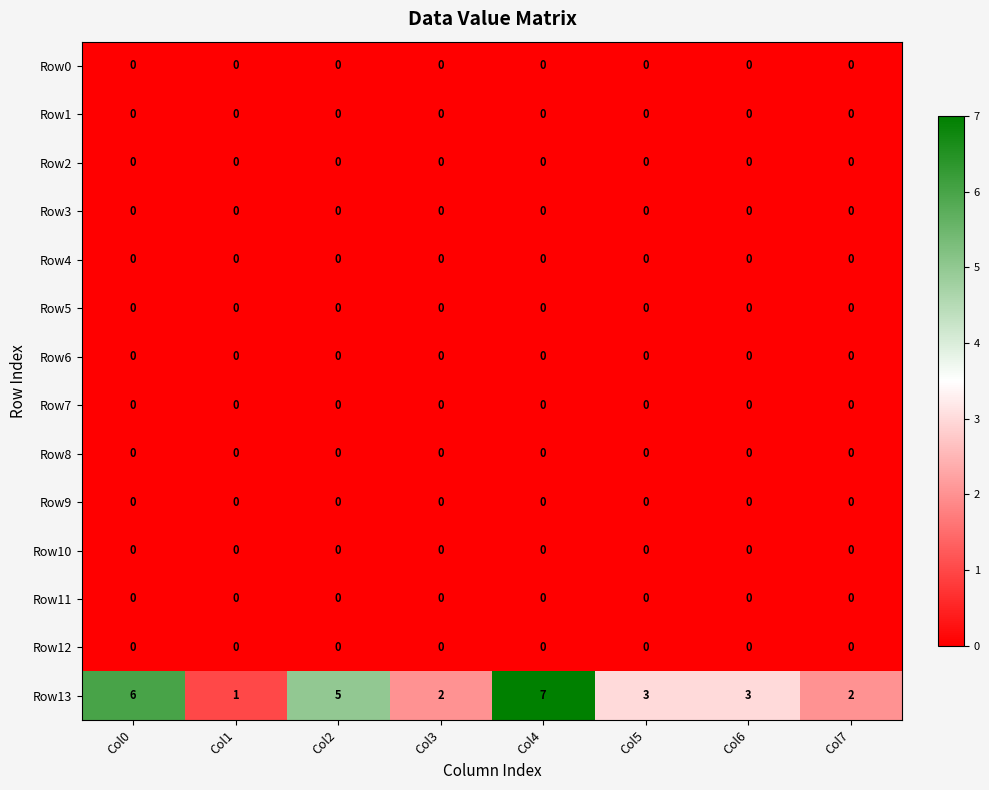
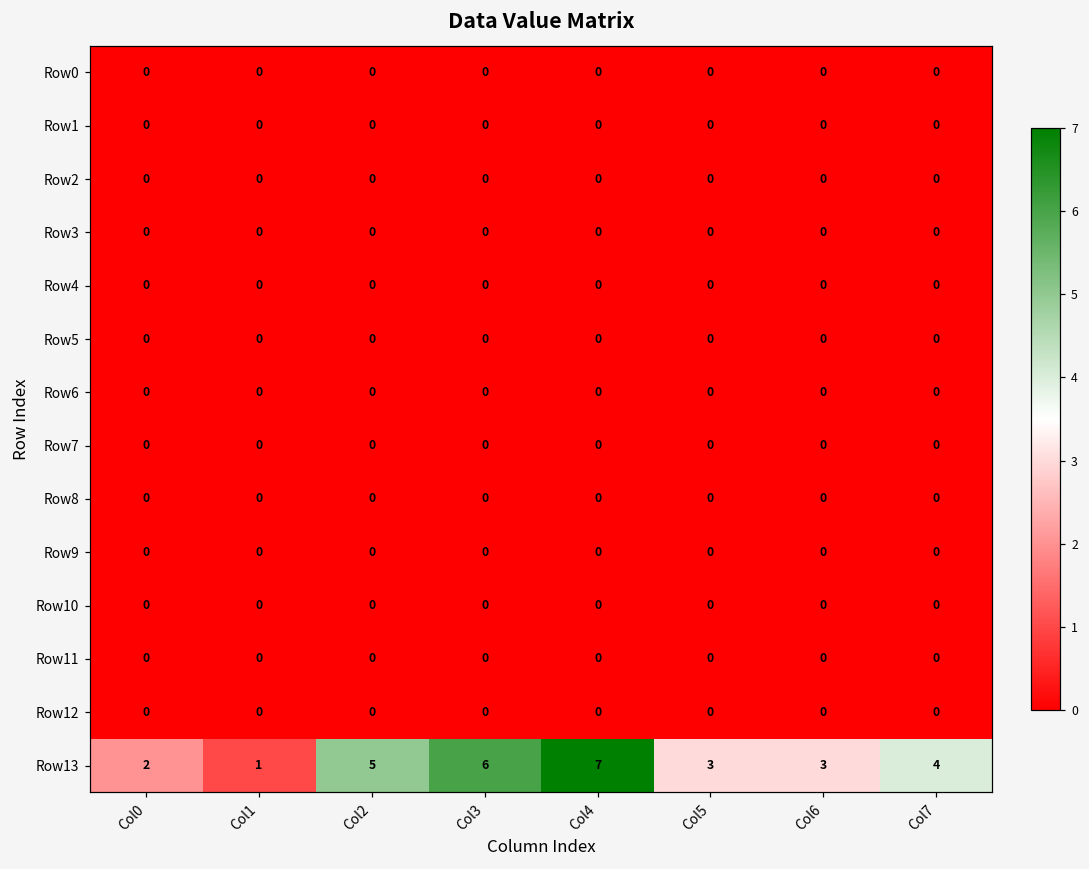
Row13, Col0: 6 -> 2
Row13, Col3: 2 -> 6
Row13, Col7: 2 -> 4
